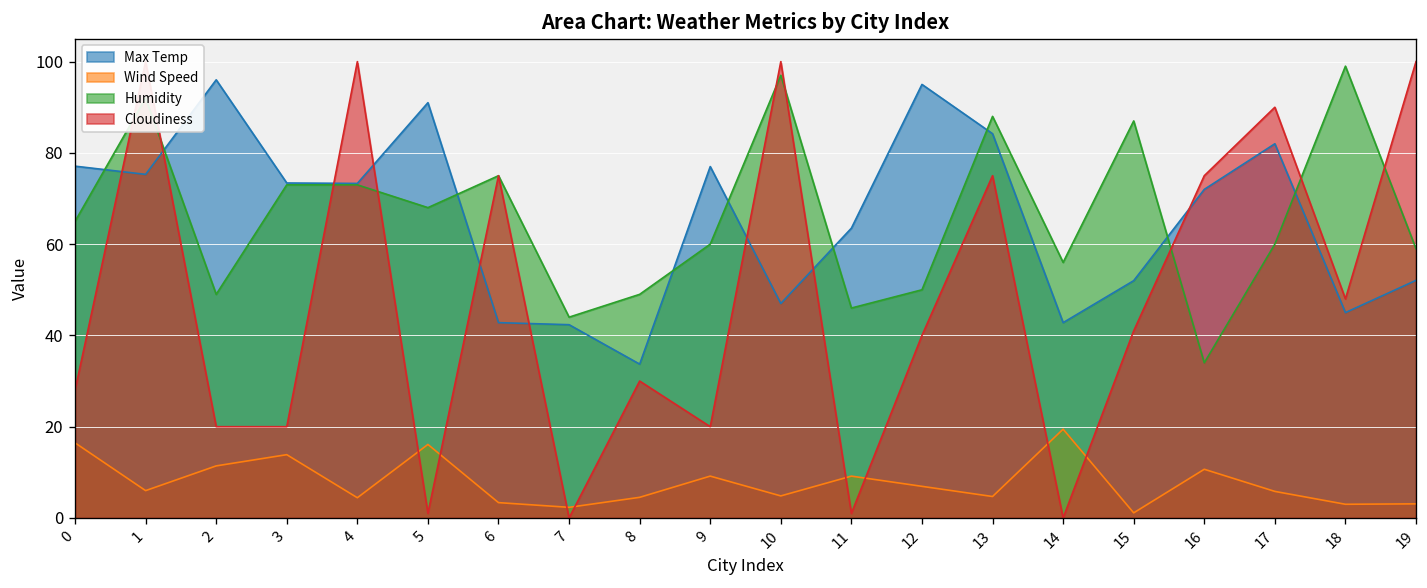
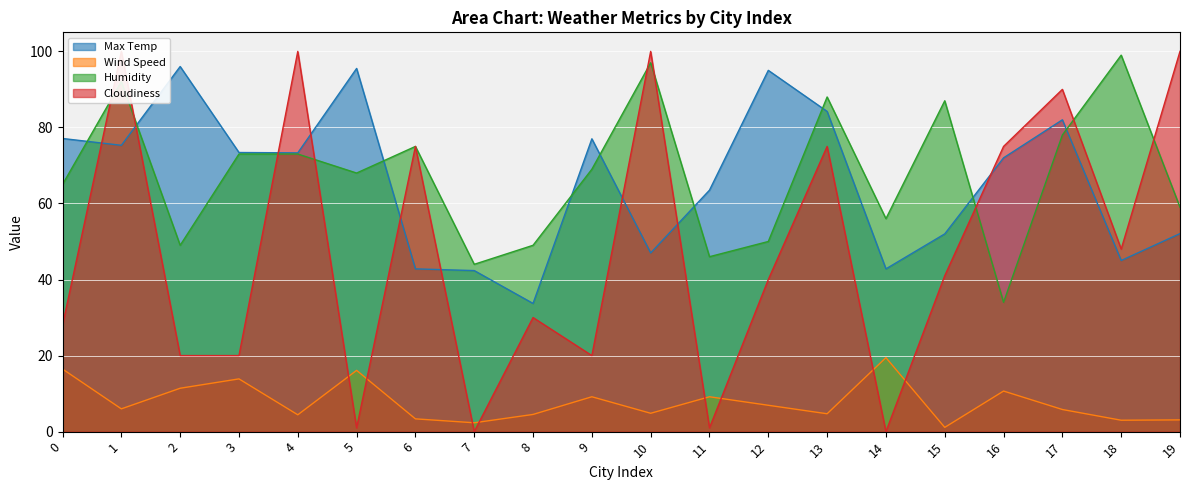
Max Temp, 5: 91 -> 96
Humidity, 9: 60 -> 69
Humidity, 17: 60 -> 78
